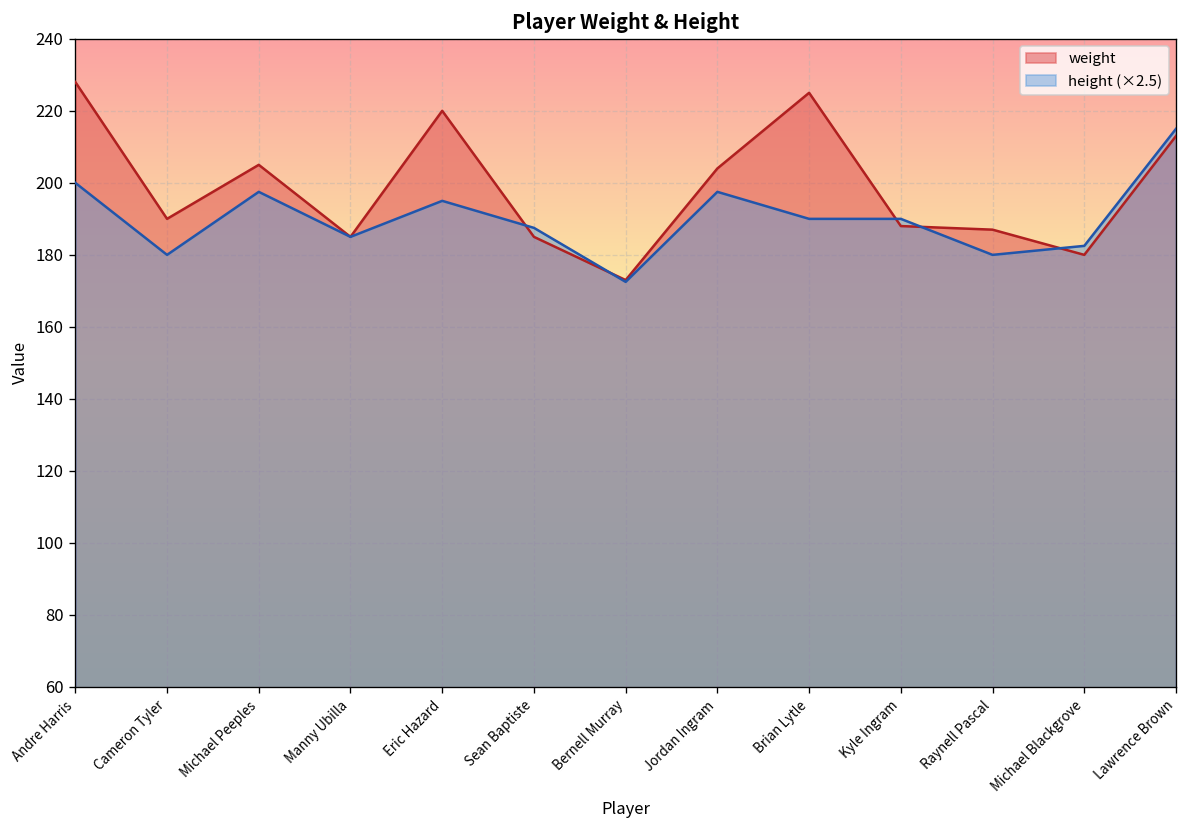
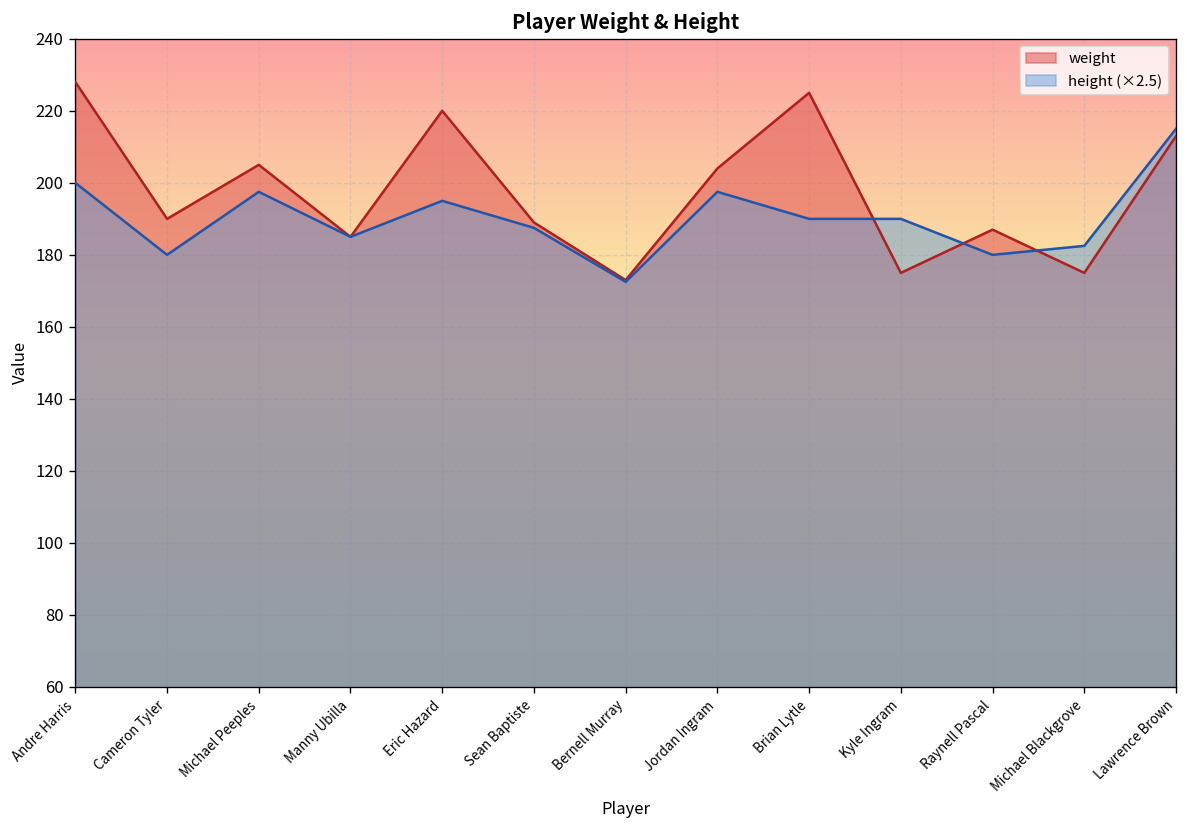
weight, Sean Baptiste: 185 -> 189
weight, Kyle Ingram: 188 -> 175
weight, Michael Blackgrove: 180 -> 175
